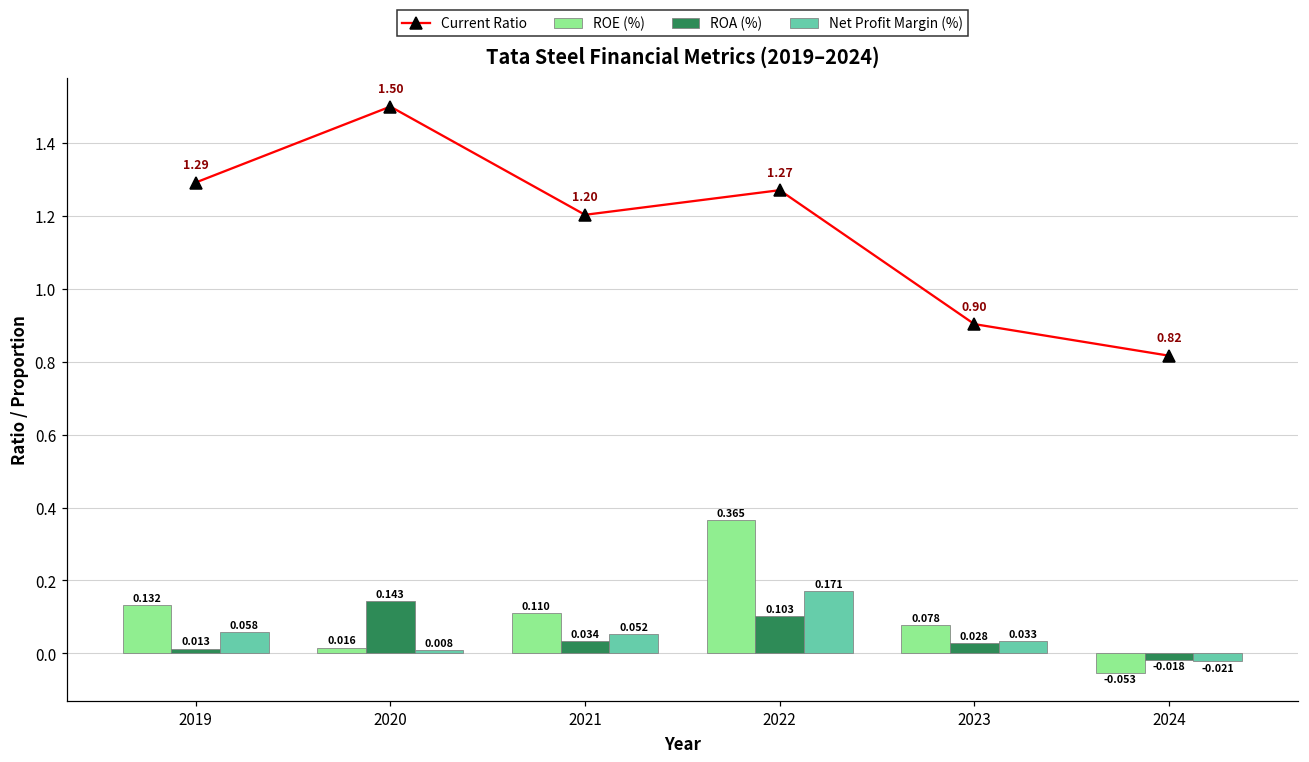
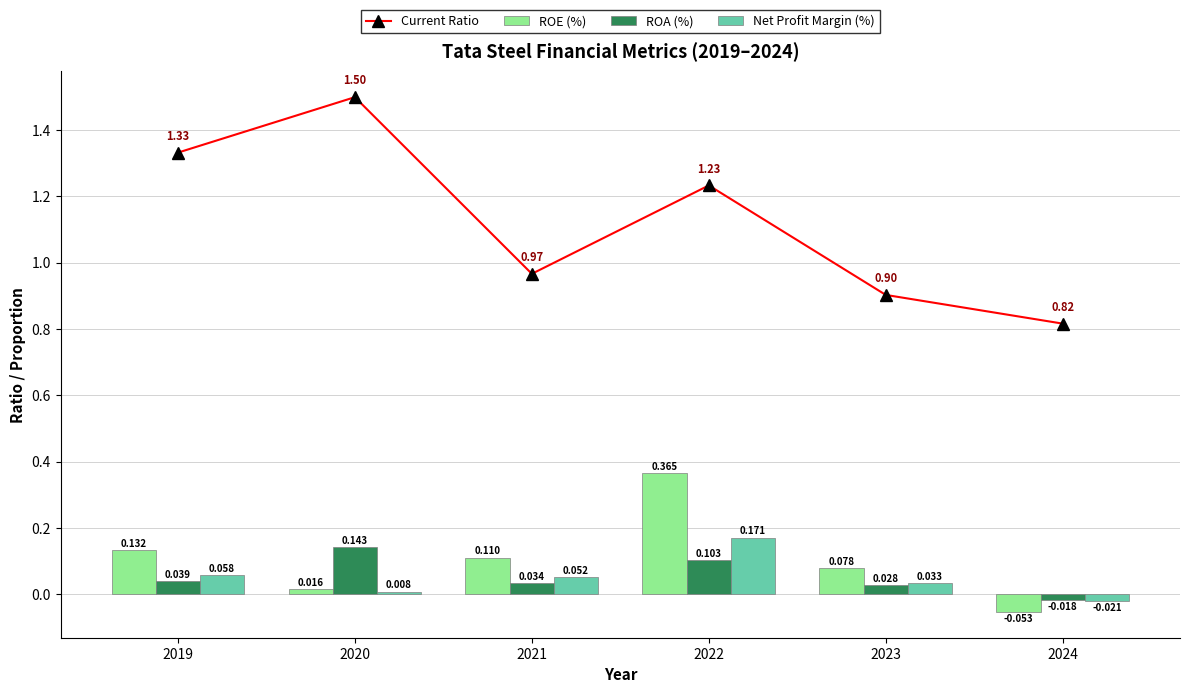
Current Ratio, 2019: 1.29 -> 1.33
ROA (%), 2019: 0.013 -> 0.039
Current Ratio, 2021: 1.20 -> 0.97
Current Ratio, 2022: 1.27 -> 1.23
